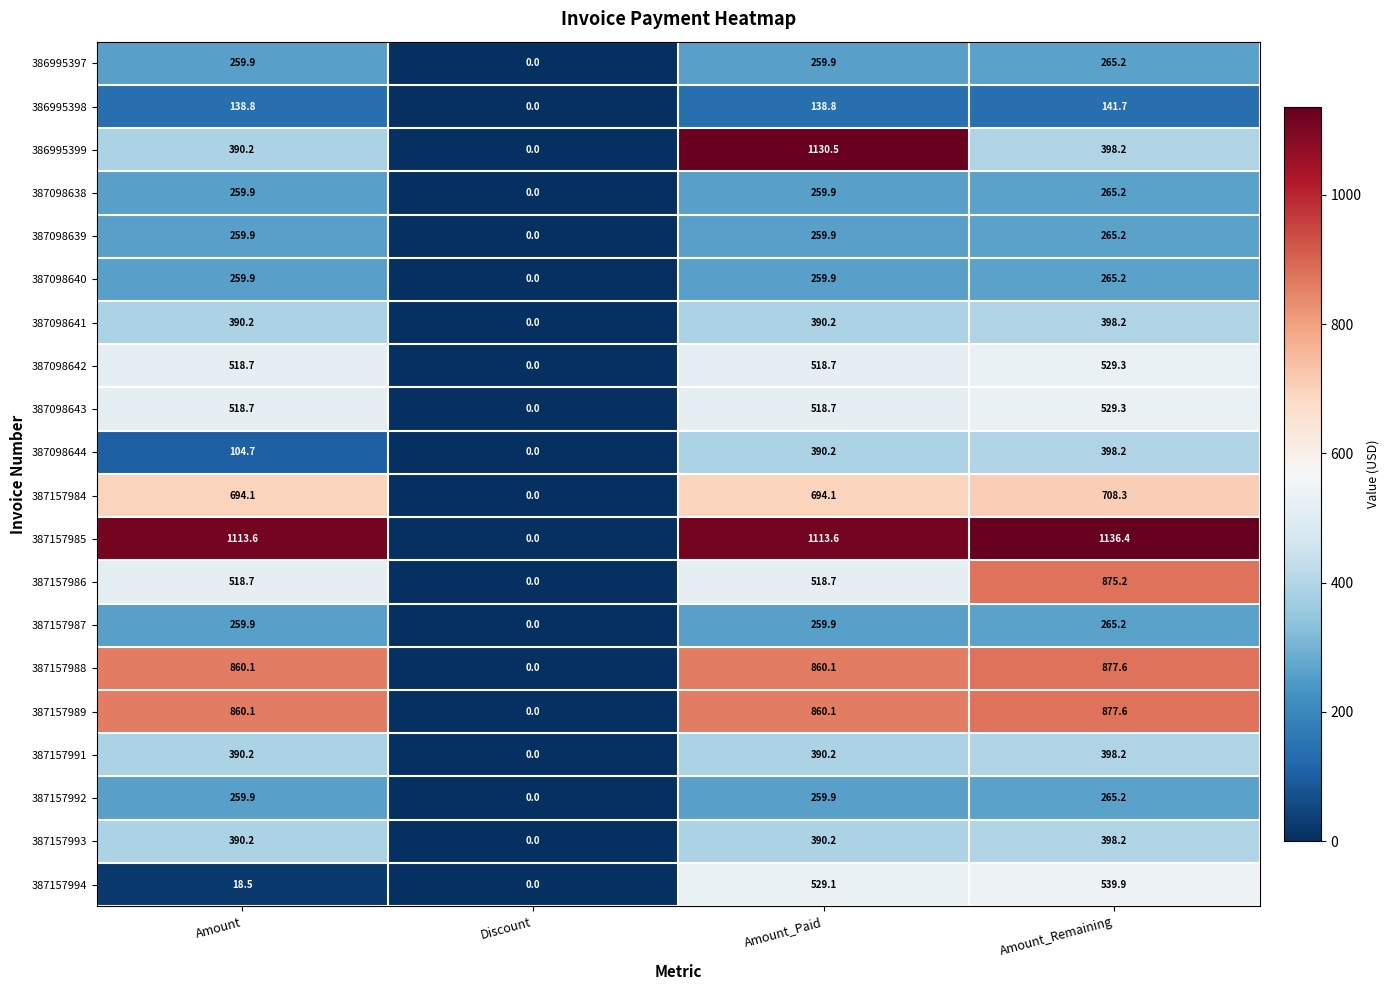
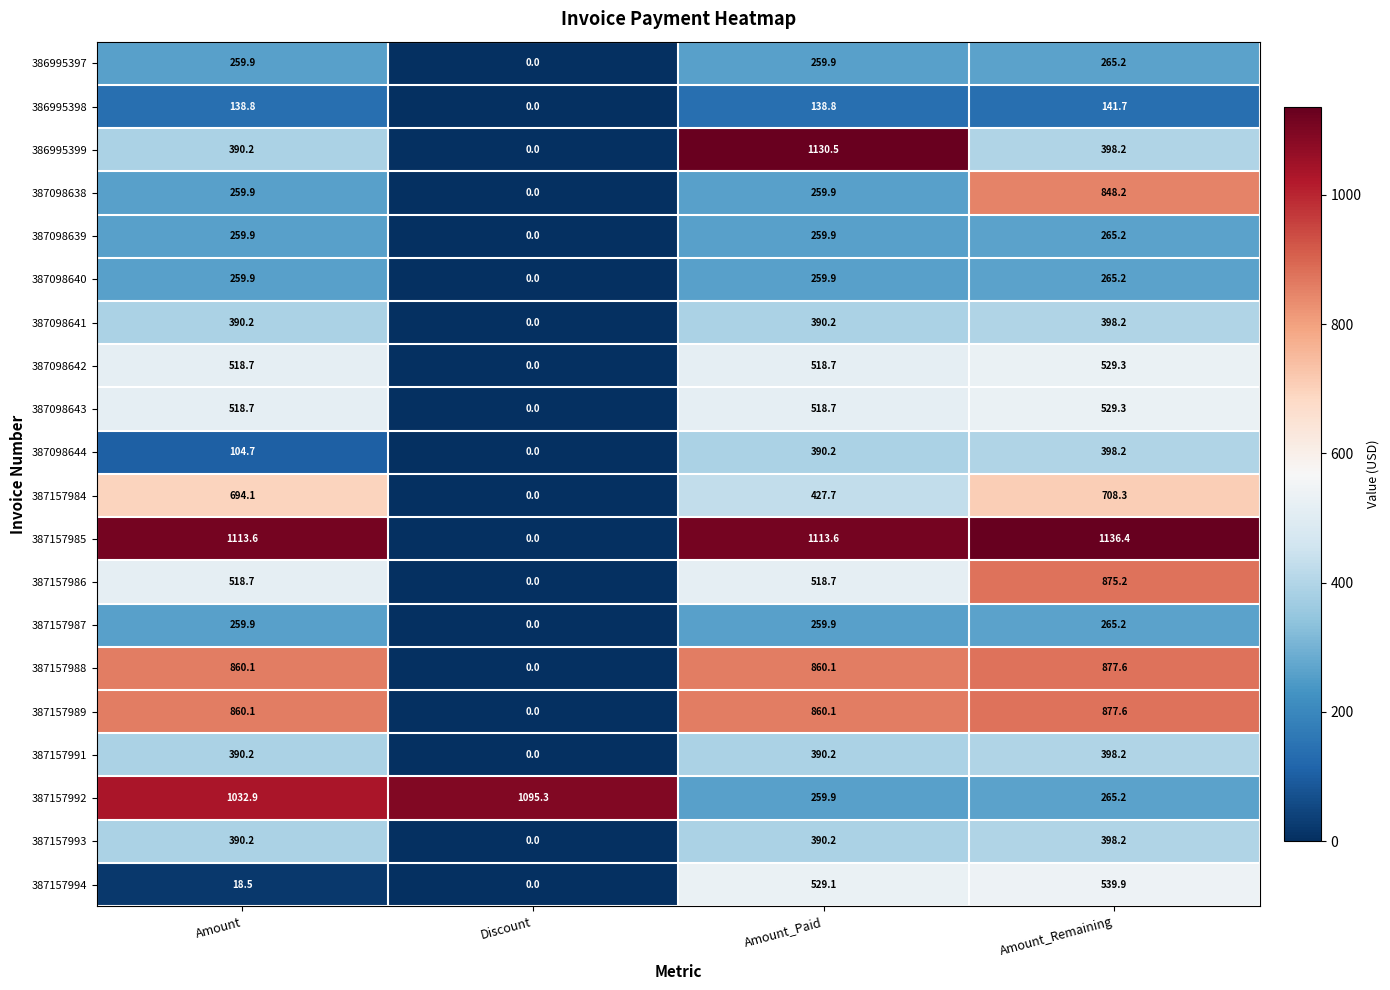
387098638, Amount_Remaining: 265.2 -> 848.2
387157984, Amount_Paid: 694.1 -> 427.7
387157992, Amount: 259.9 -> 1032.9
387157992, Discount: 0.0 -> 1095.3
